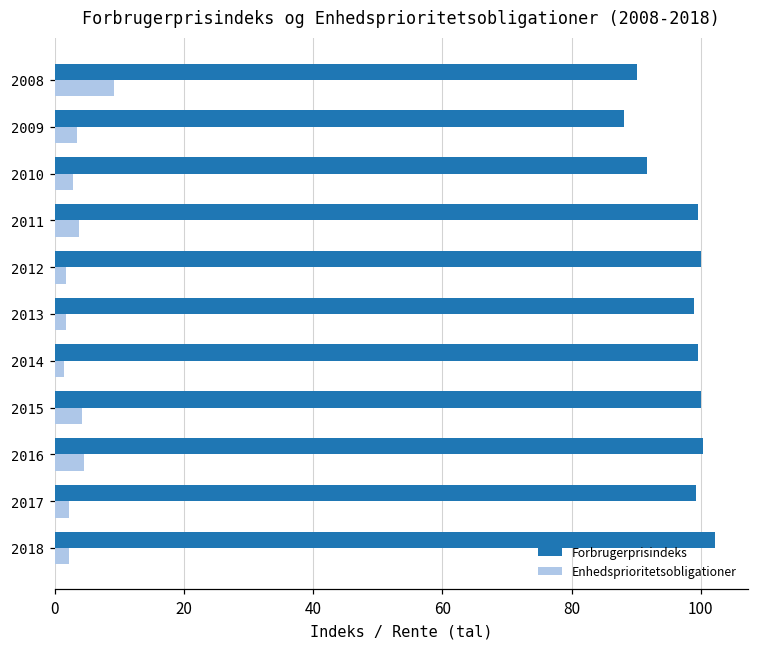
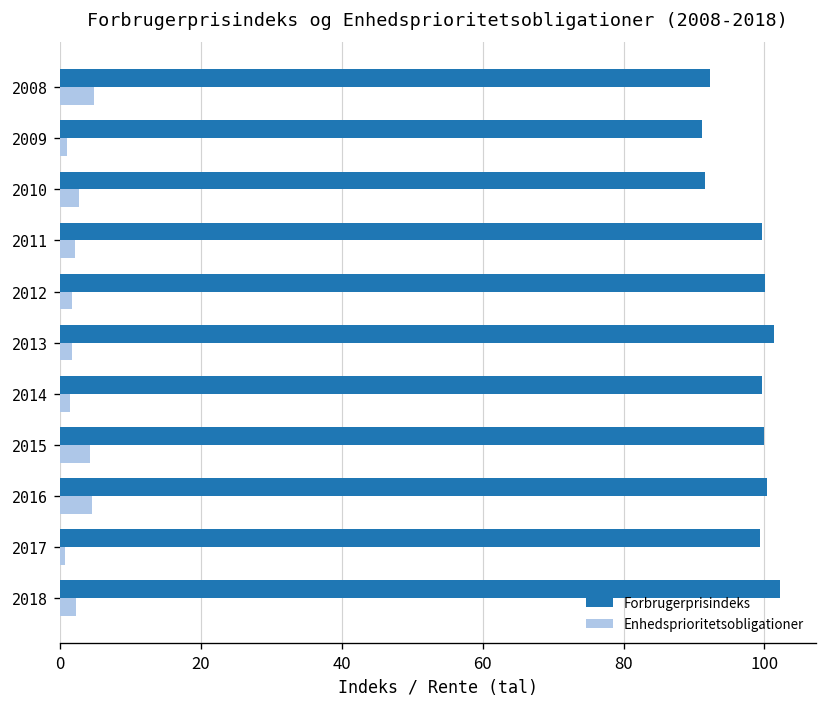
Forbrugerprisindeks, 2008: 90 -> 92
Enhedsprioritetsobligationer, 2008: 9 -> 5
Forbrugerprisindeks, 2009: 88 -> 91
Enhedsprioritetsobligationer, 2009: 3 -> 1
Enhedsprioritetsobligationer, 2011: 4 -> 2
Forbrugerprisindeks, 2013: 99 -> 101
Enhedsprioritetsobligationer, 2017: 2 -> 1
